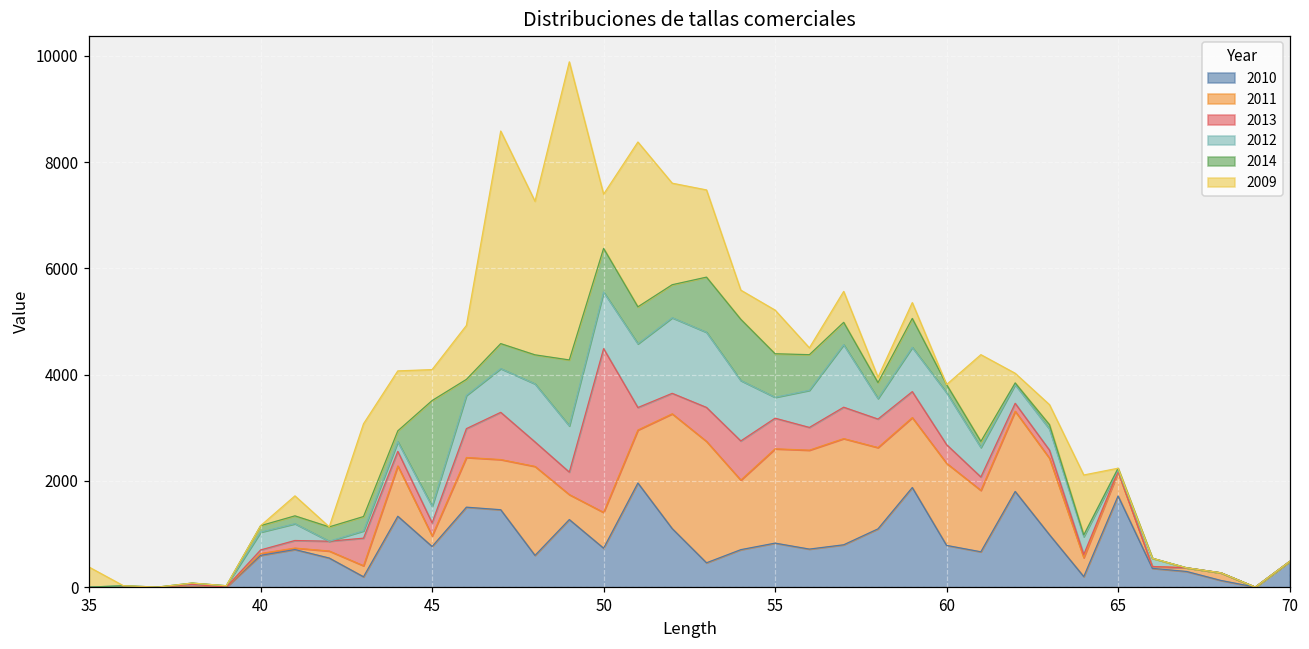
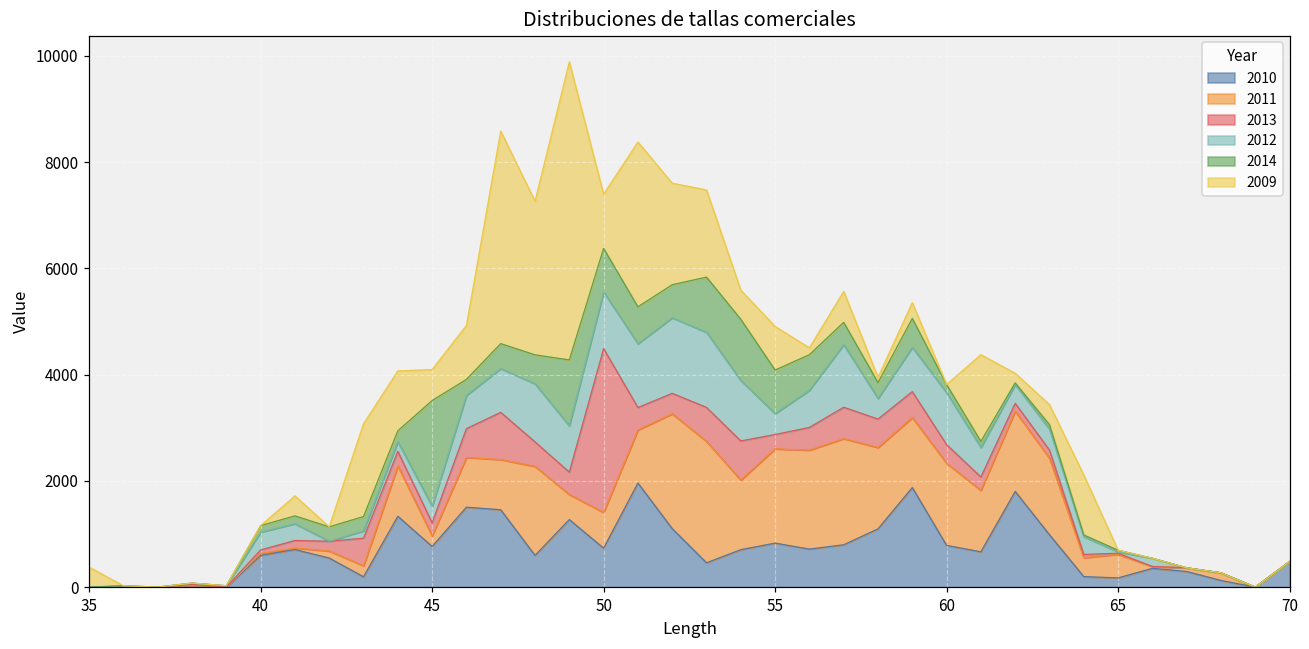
2013, 55: 600 -> 300
2010, 65: 1700 -> 200
